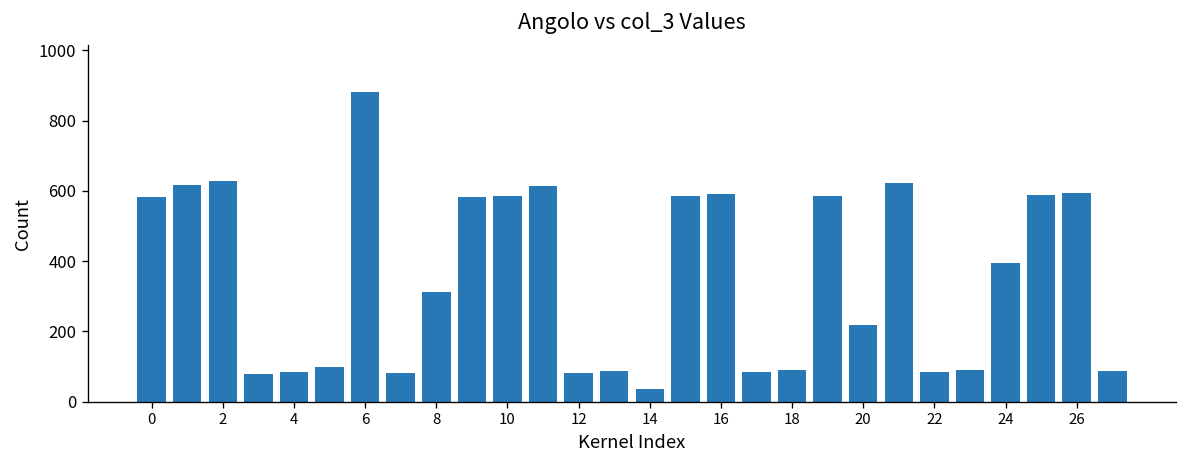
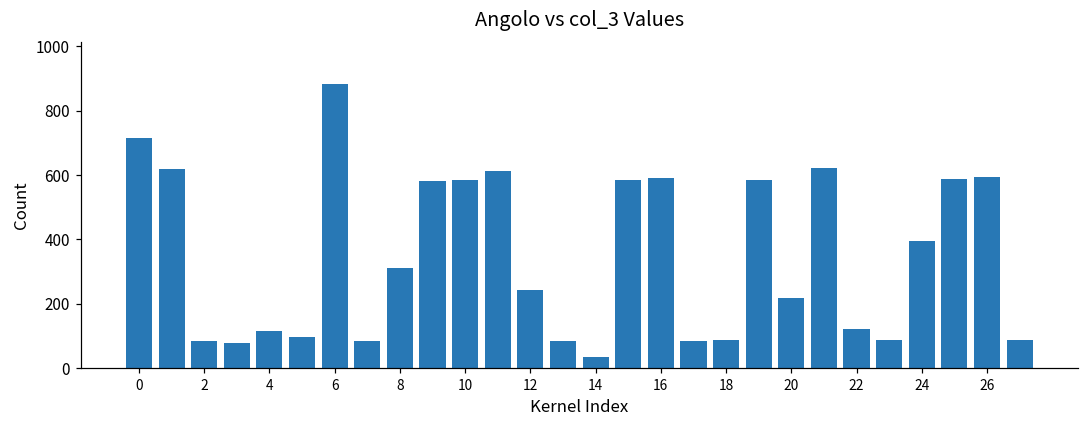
0: 580 -> 720
2: 630 -> 80
4: 80 -> 120
12: 80 -> 240
22: 90 -> 120
